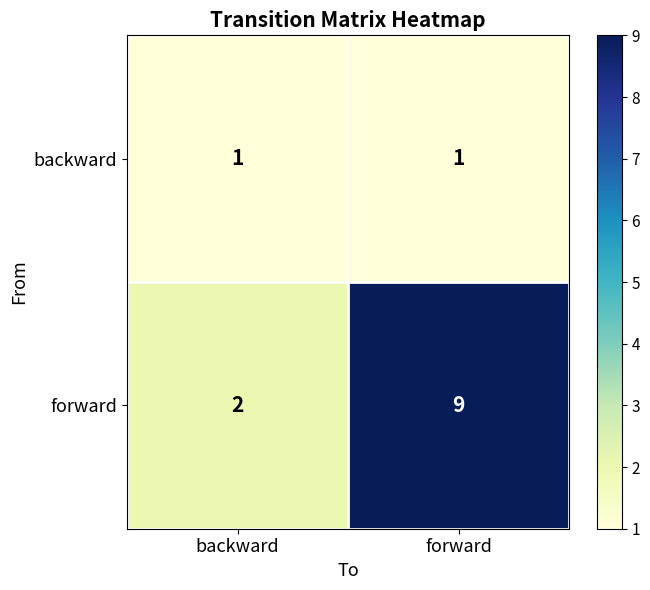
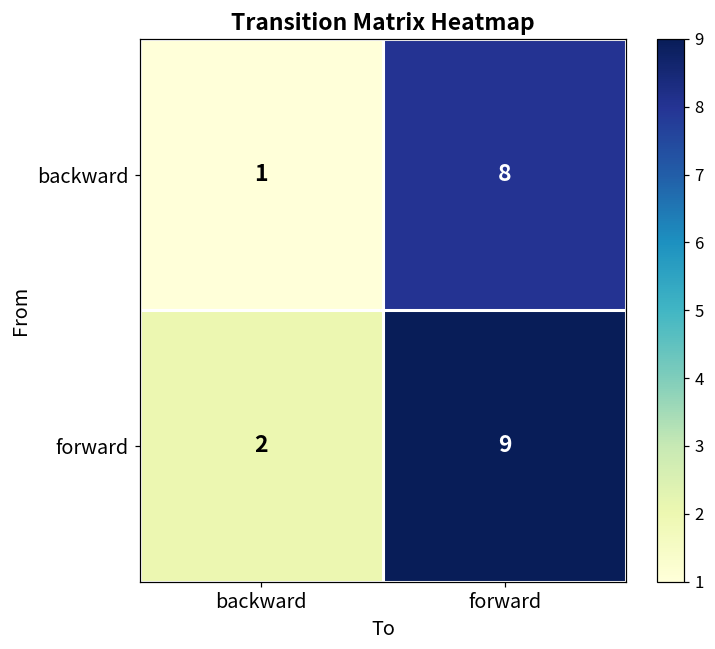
backward, forward: 1 -> 8
